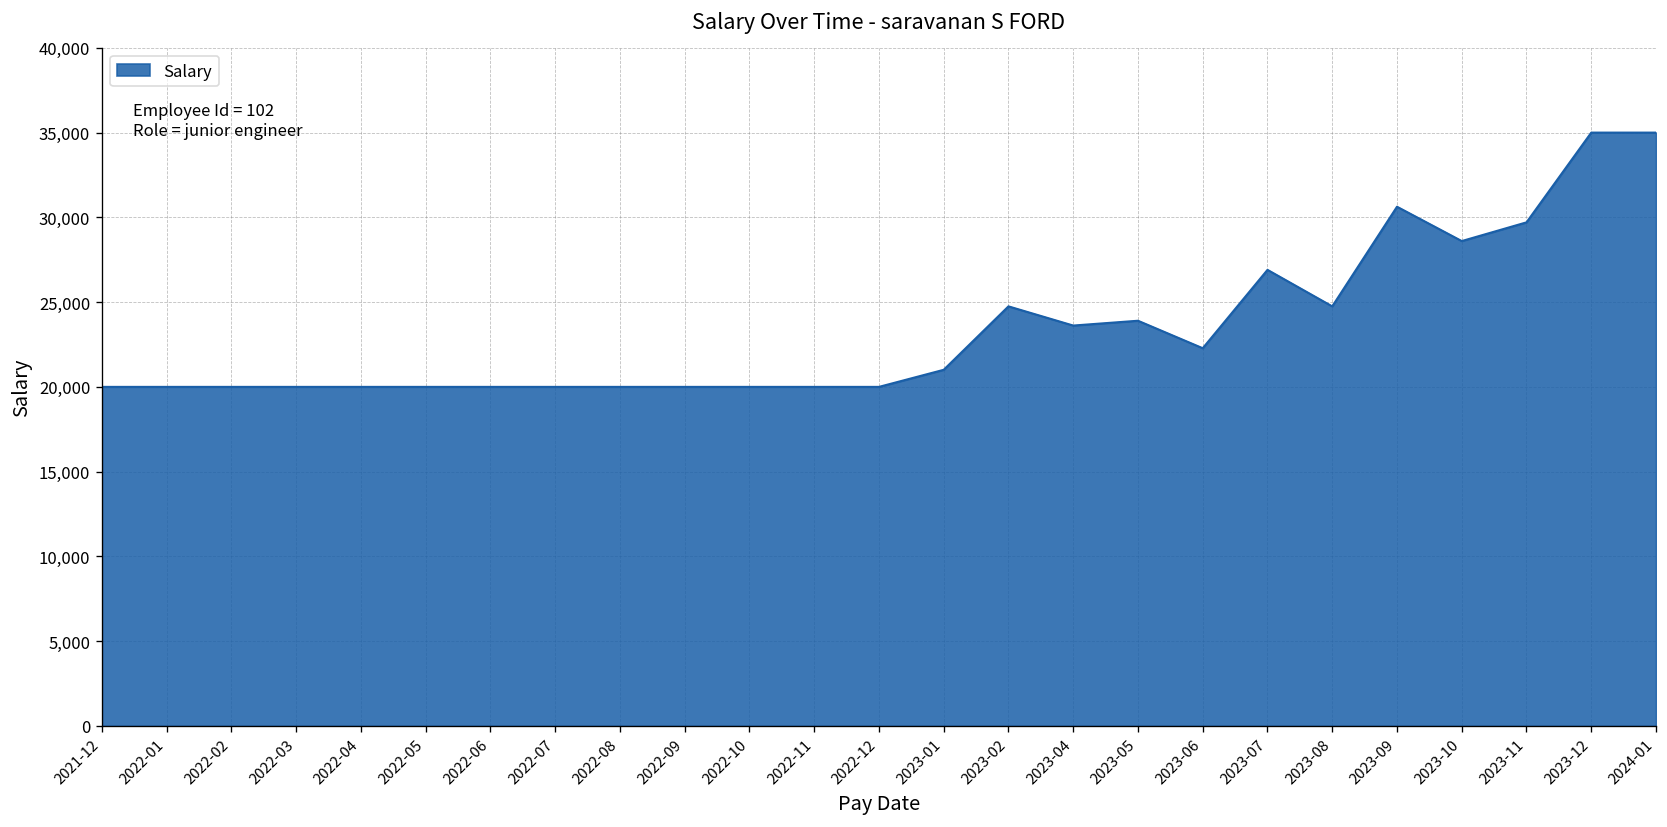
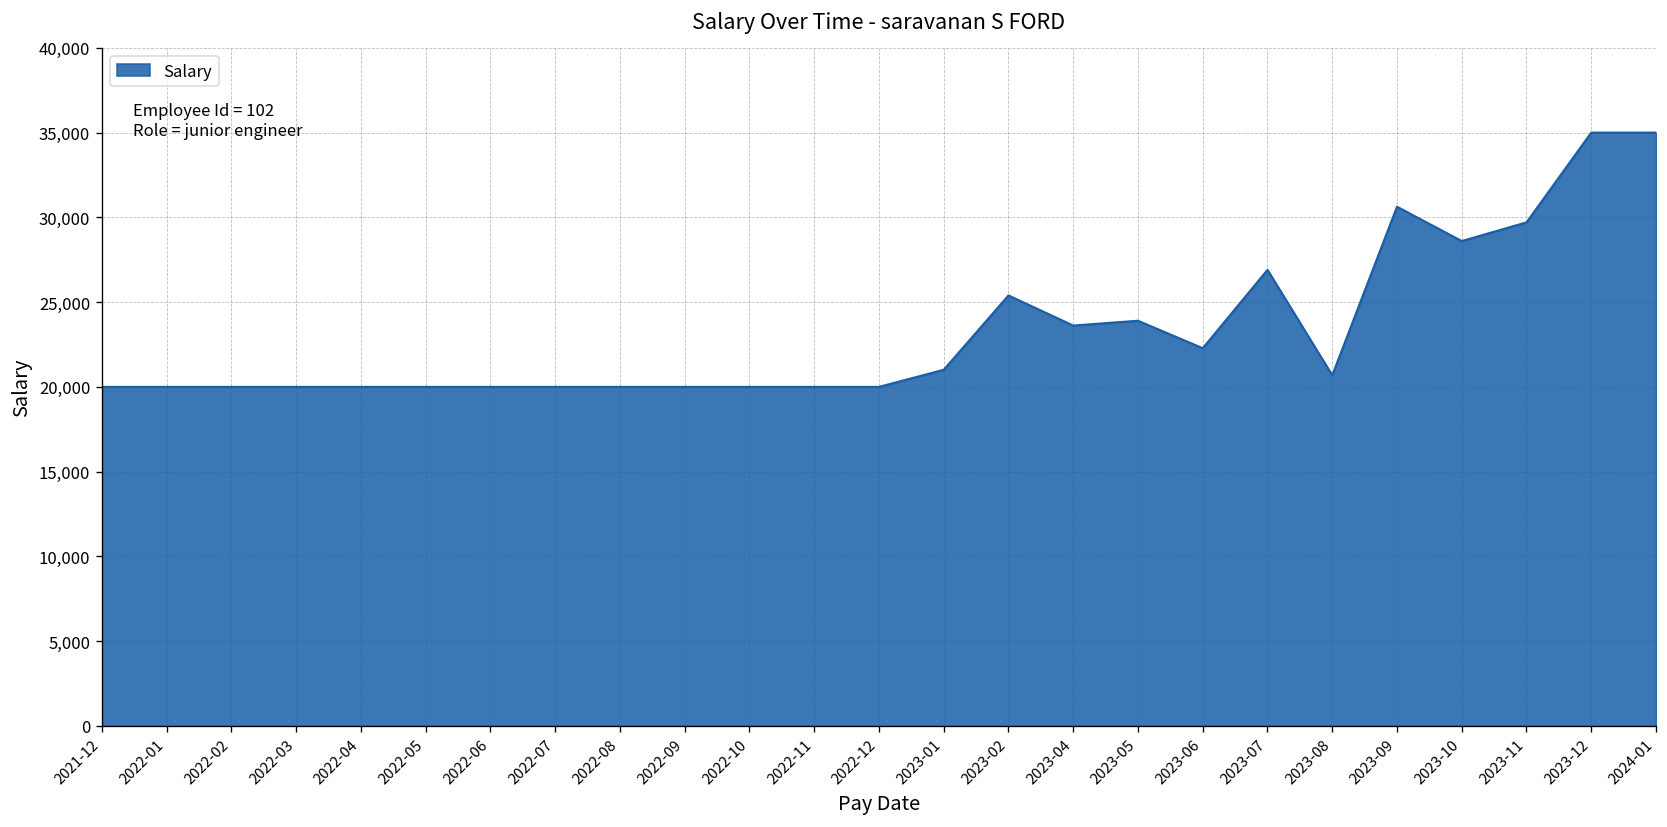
2023-02: 24,800 -> 25,400
2023-08: 24,800 -> 20,700
